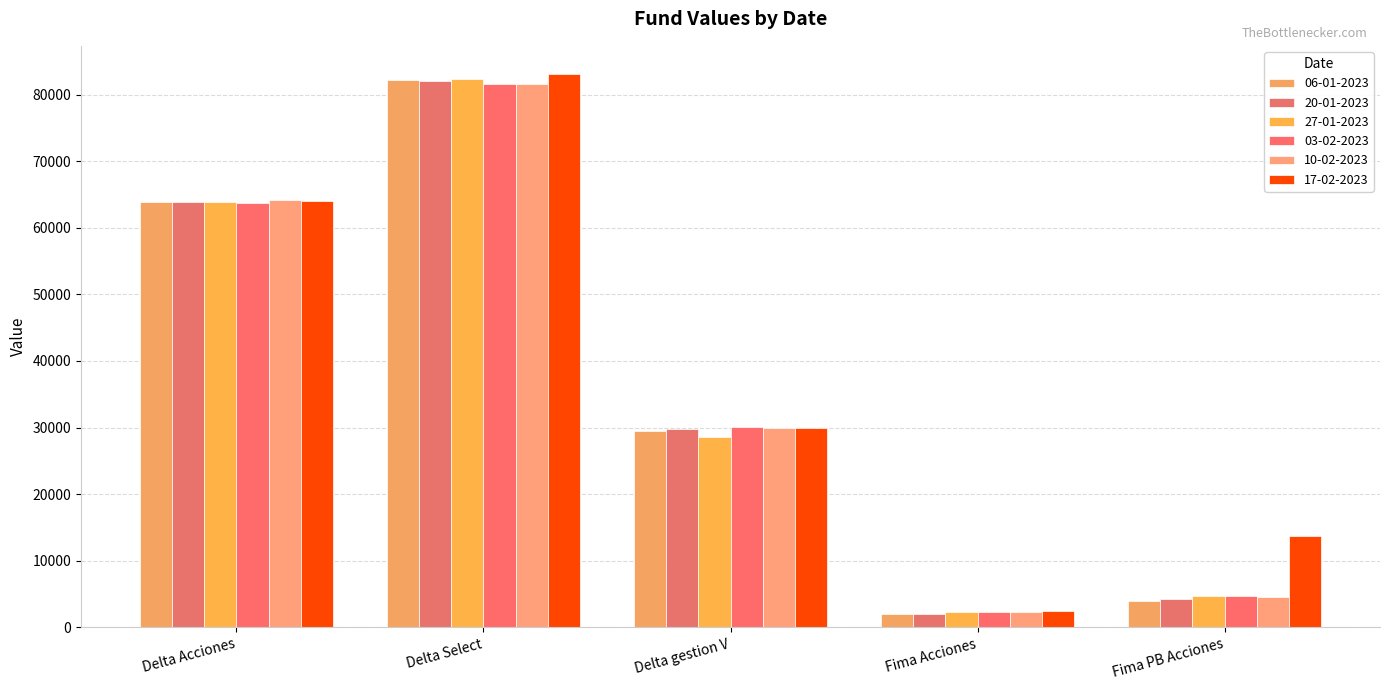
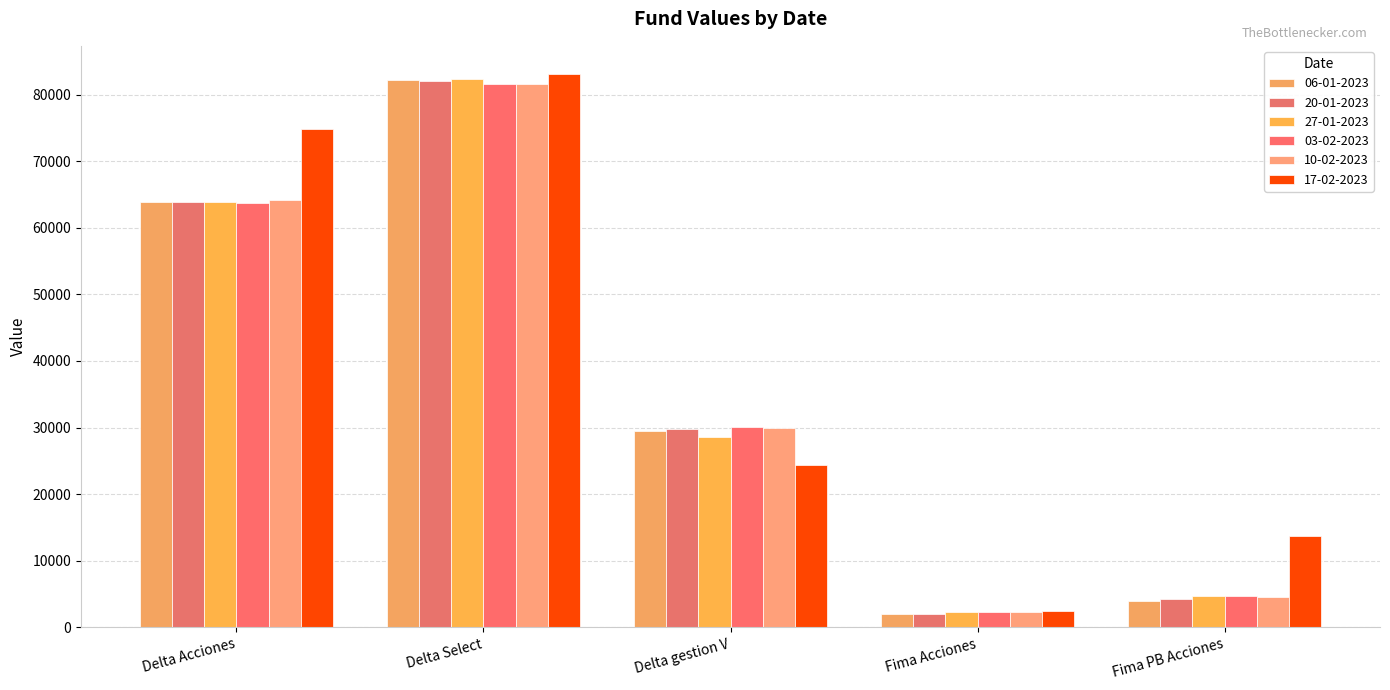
17-02-2023, Delta Acciones: 64000 -> 75000
17-02-2023, Delta gestion V: 30000 -> 24000
